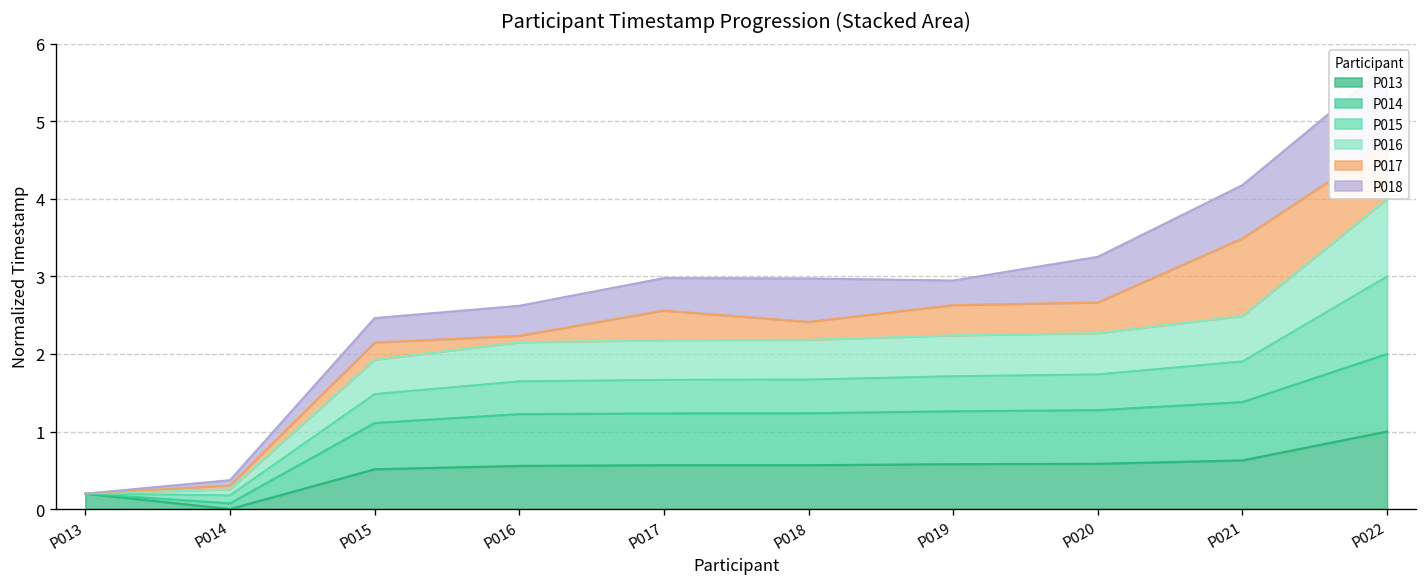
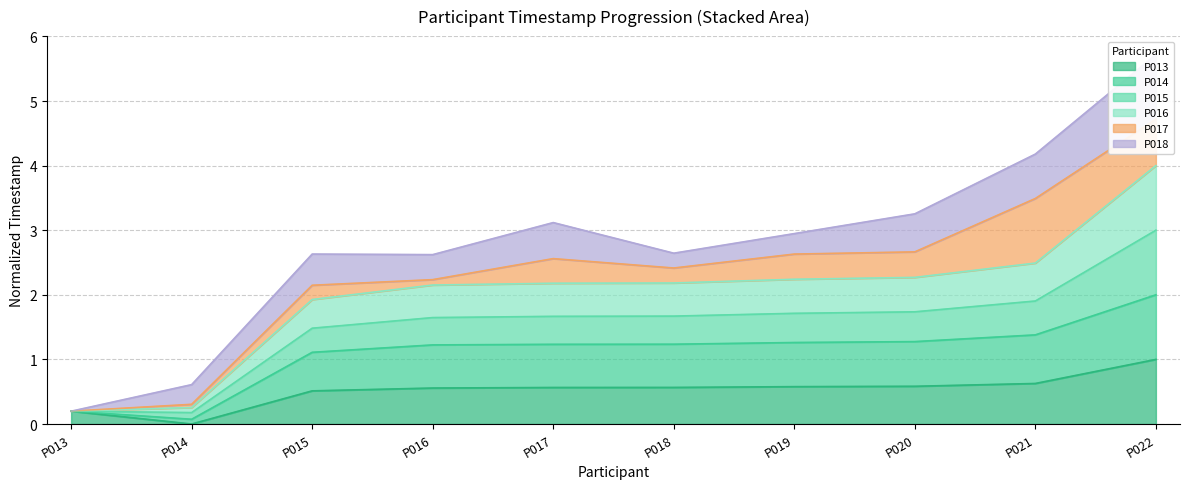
P018, P014: 0.1 -> 0.3
P018, P015: 0.3 -> 0.5
P018, P017: 0.4 -> 0.6
P018, P018: 0.6 -> 0.2
